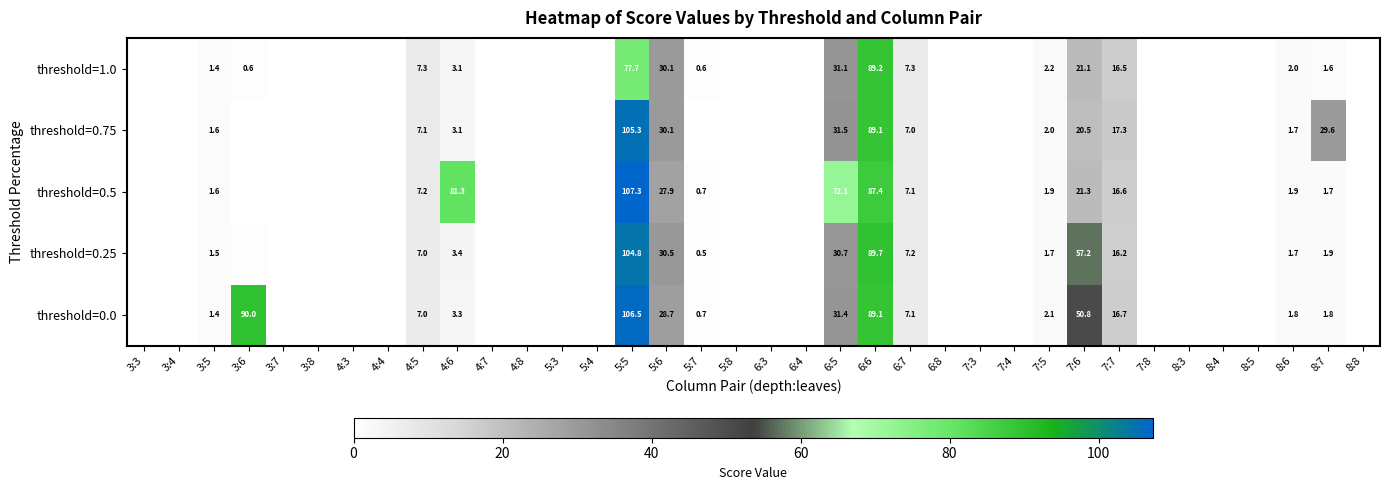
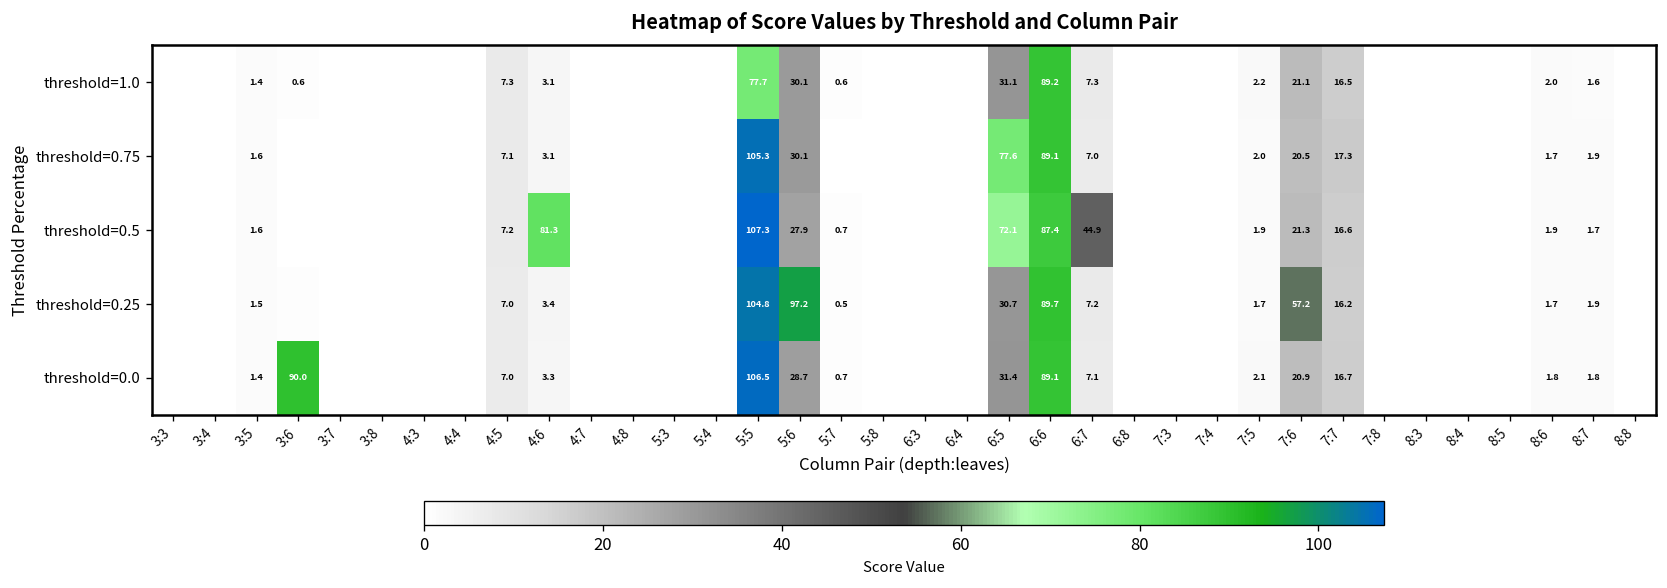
threshold=0.75, 6:5: 31.5 -> 77.6
threshold=0.75, 8:7: 29.6 -> 1.9
threshold=0.5, 6:7: 7.1 -> 44.9
threshold=0.25, 5:6: 30.5 -> 97.2
threshold=0.0, 7:6: 50.8 -> 20.9
